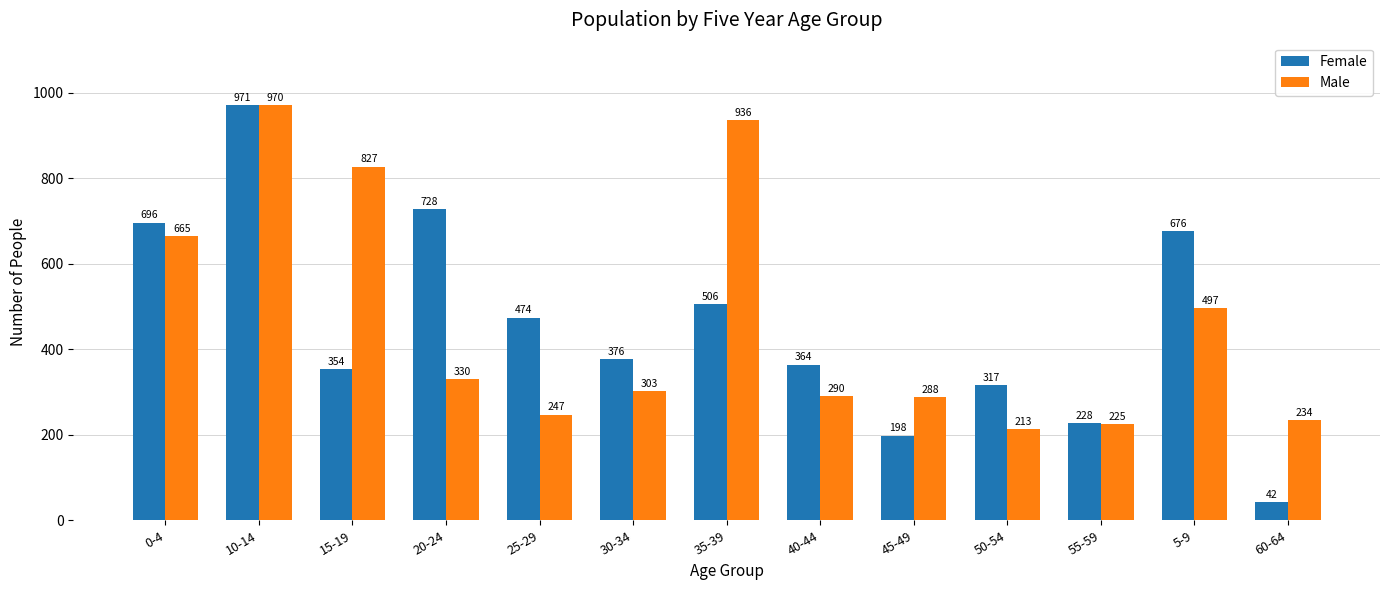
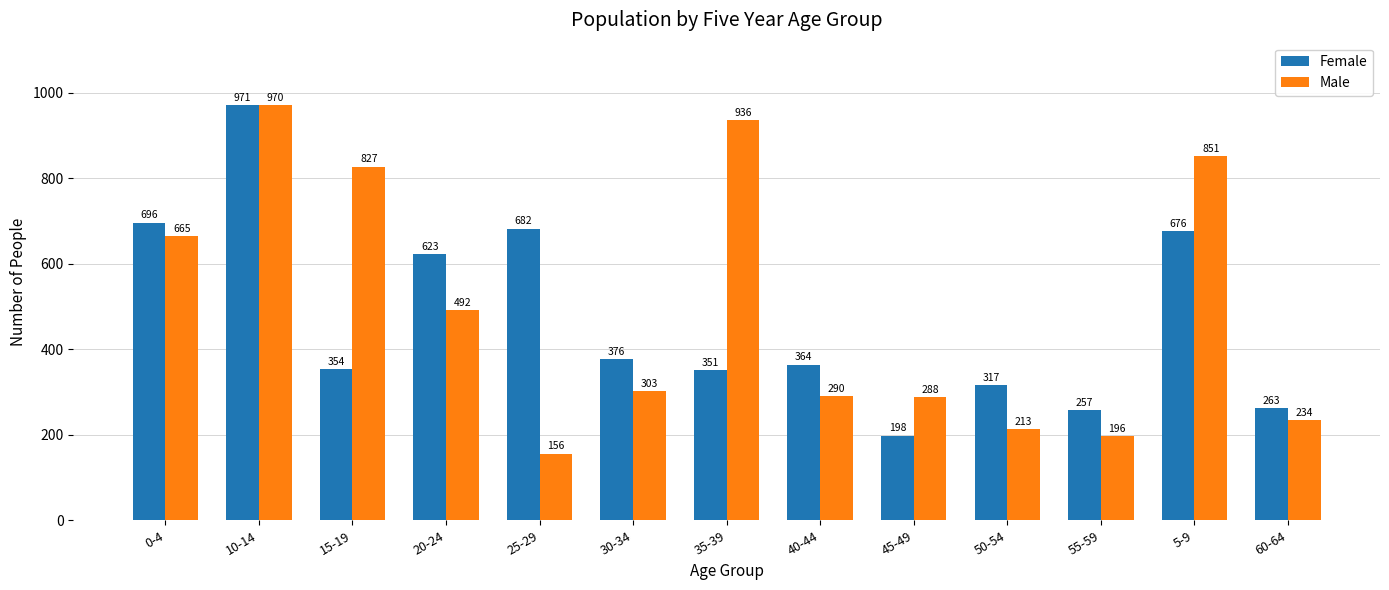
Female, 20-24: 728 -> 623
Male, 20-24: 330 -> 492
Female, 25-29: 474 -> 682
Male, 25-29: 247 -> 156
Female, 35-39: 506 -> 351
Female, 55-59: 228 -> 257
Male, 55-59: 225 -> 196
Male, 5-9: 497 -> 851
Female, 60-64: 42 -> 263
